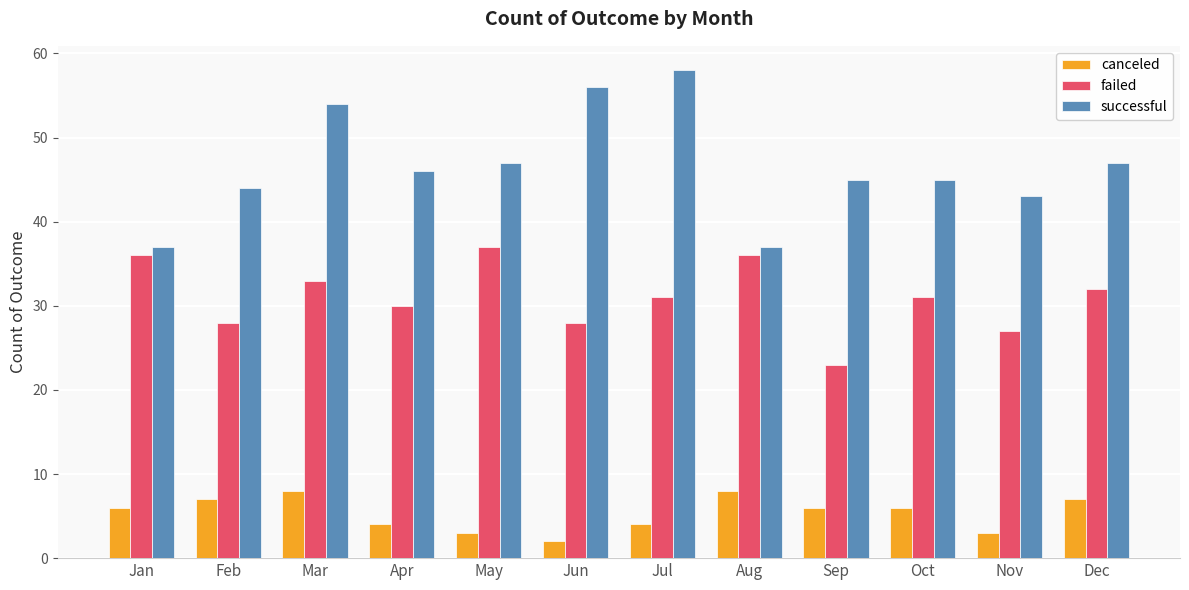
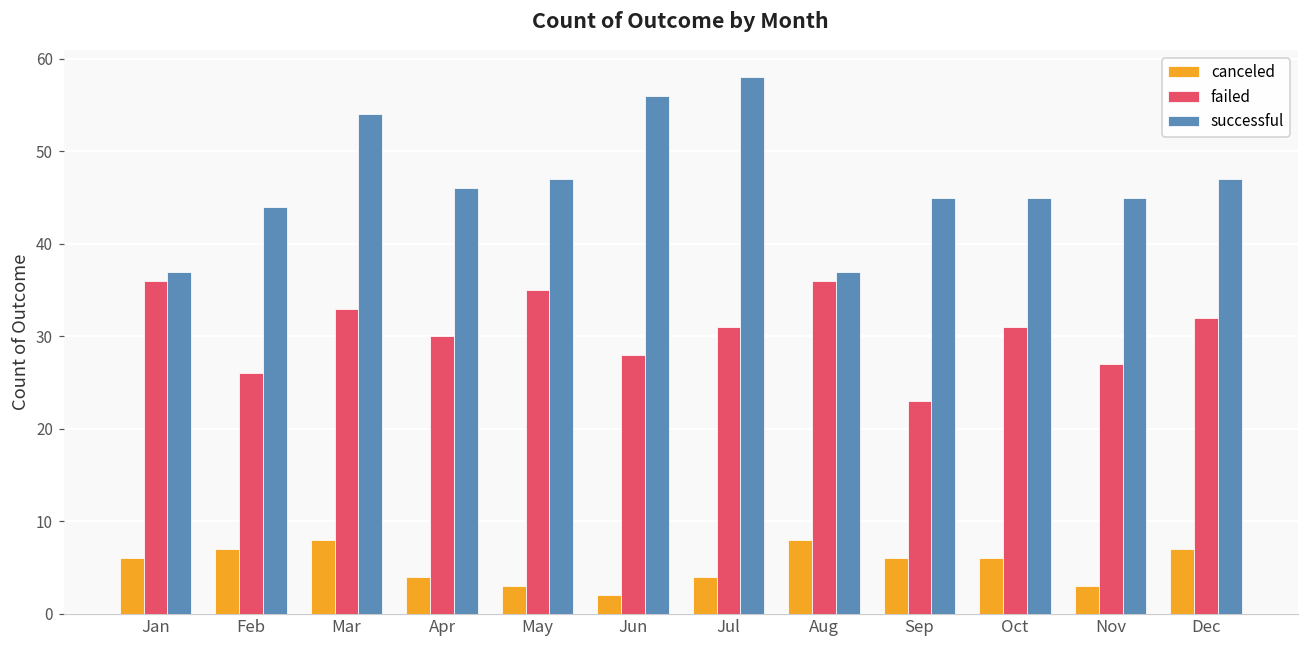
failed, Feb: 28 -> 26
failed, May: 37 -> 35
successful, Nov: 43 -> 45
